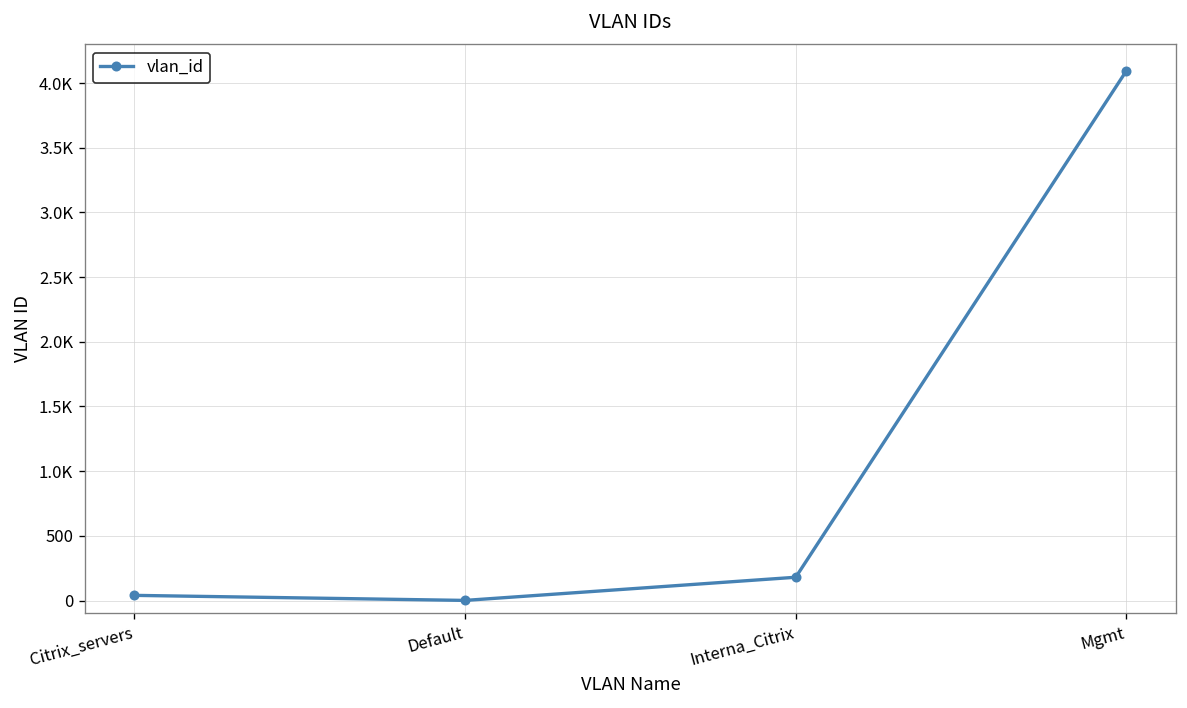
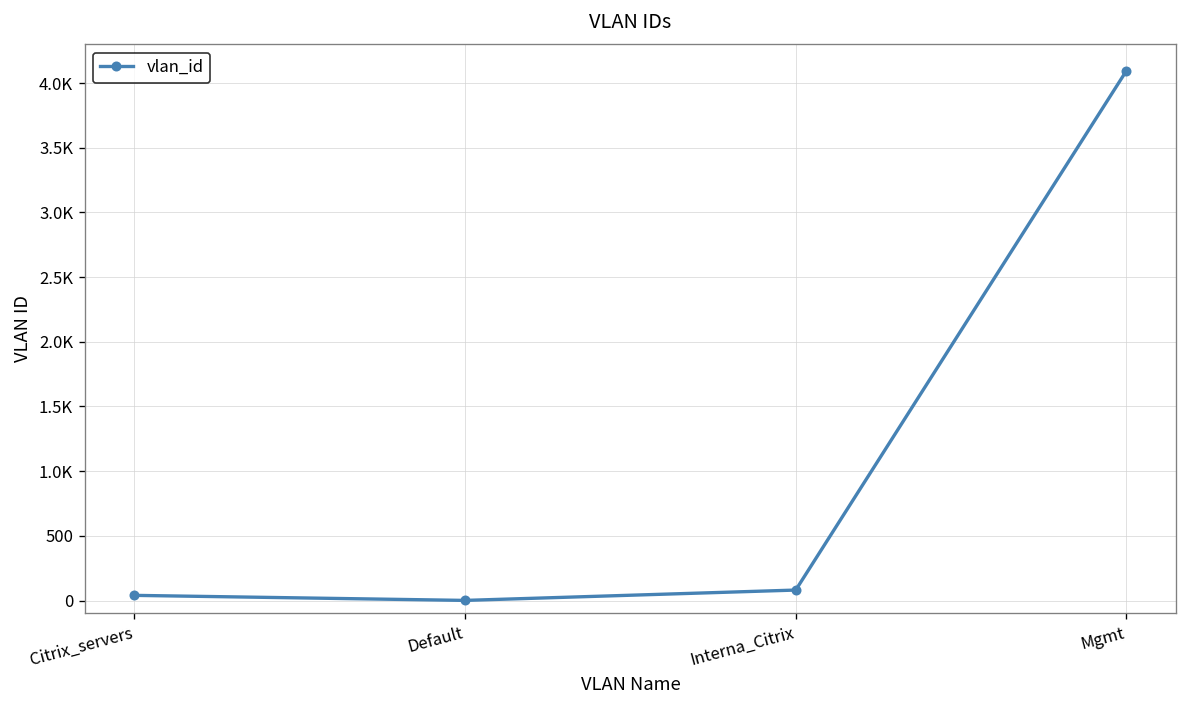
Interna_Citrix: 180 -> 80
